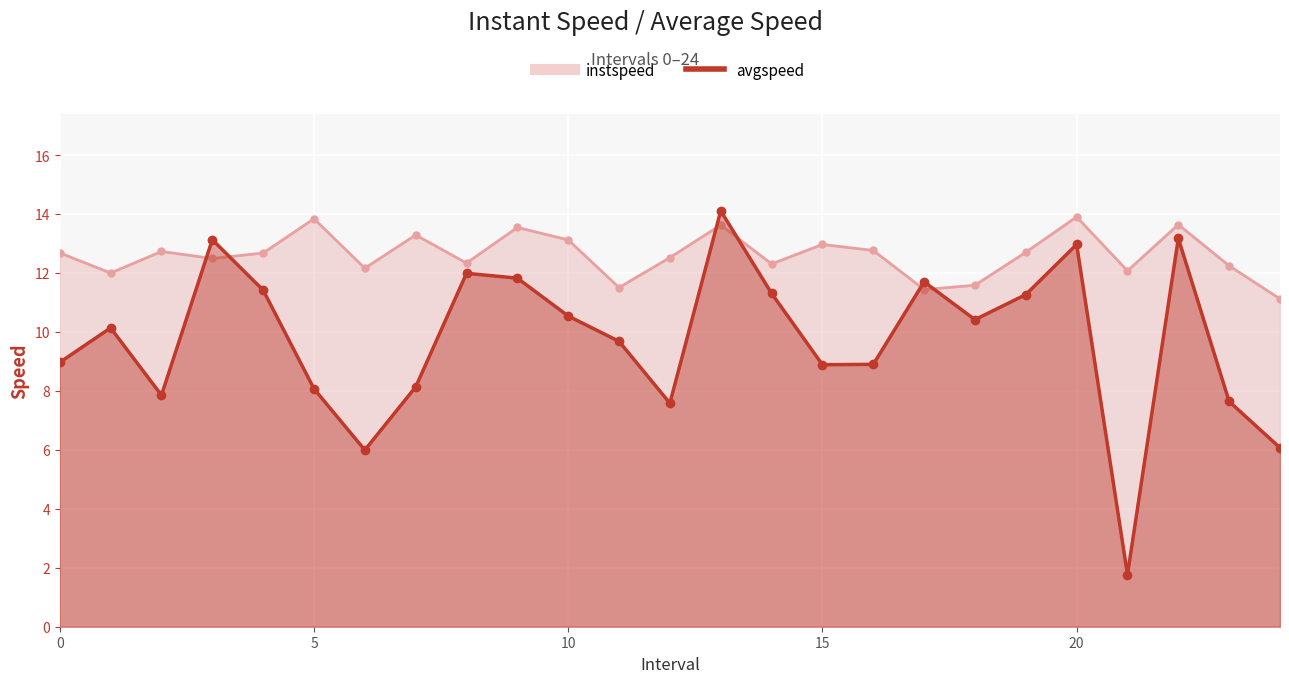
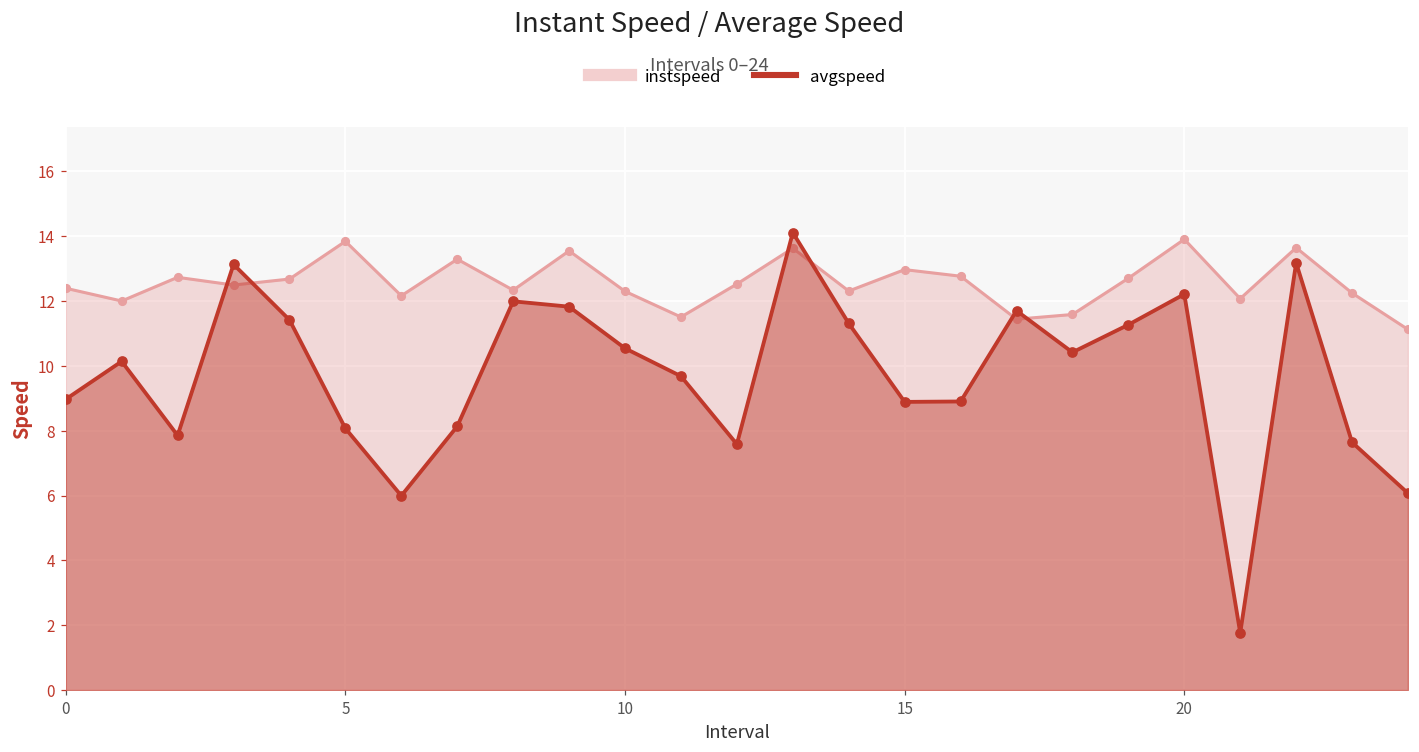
instspeed, 0: 12.7 -> 12.4
instspeed, 10: 13.1 -> 12.3
avgspeed, 20: 13.0 -> 12.2
